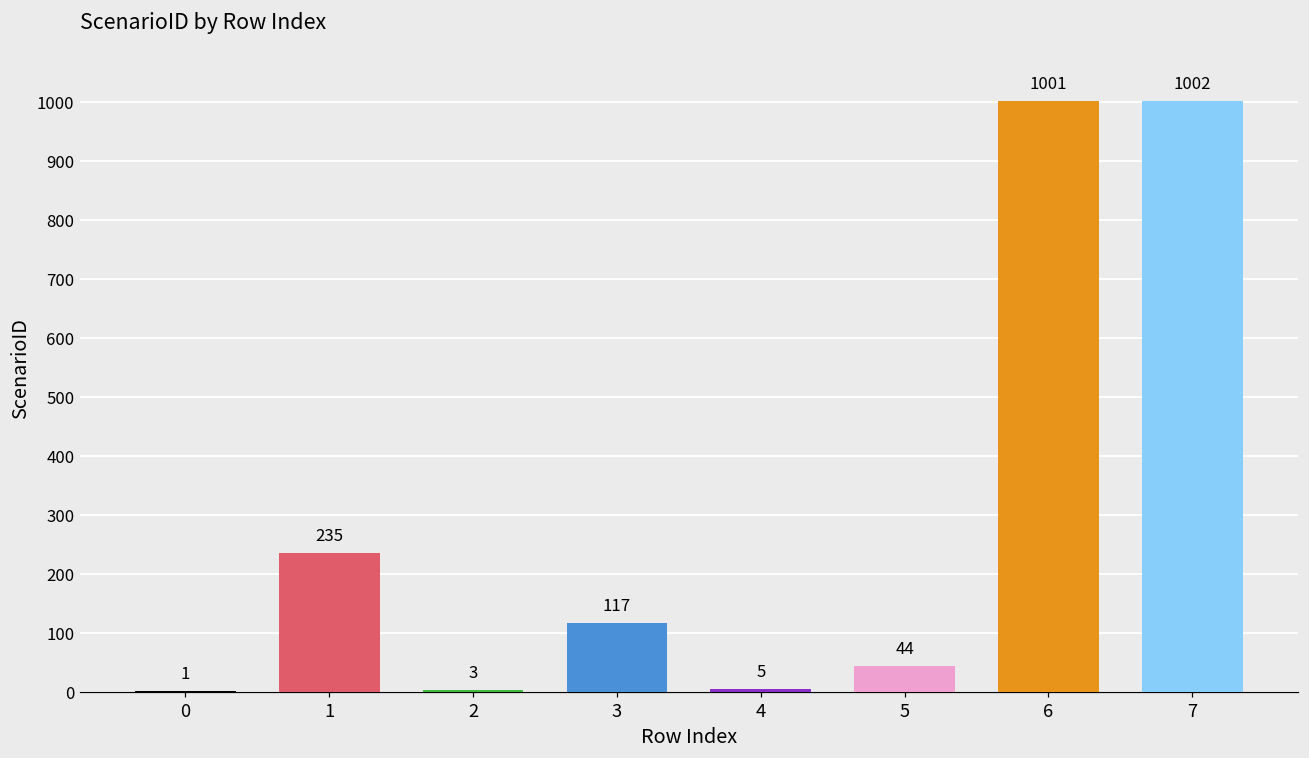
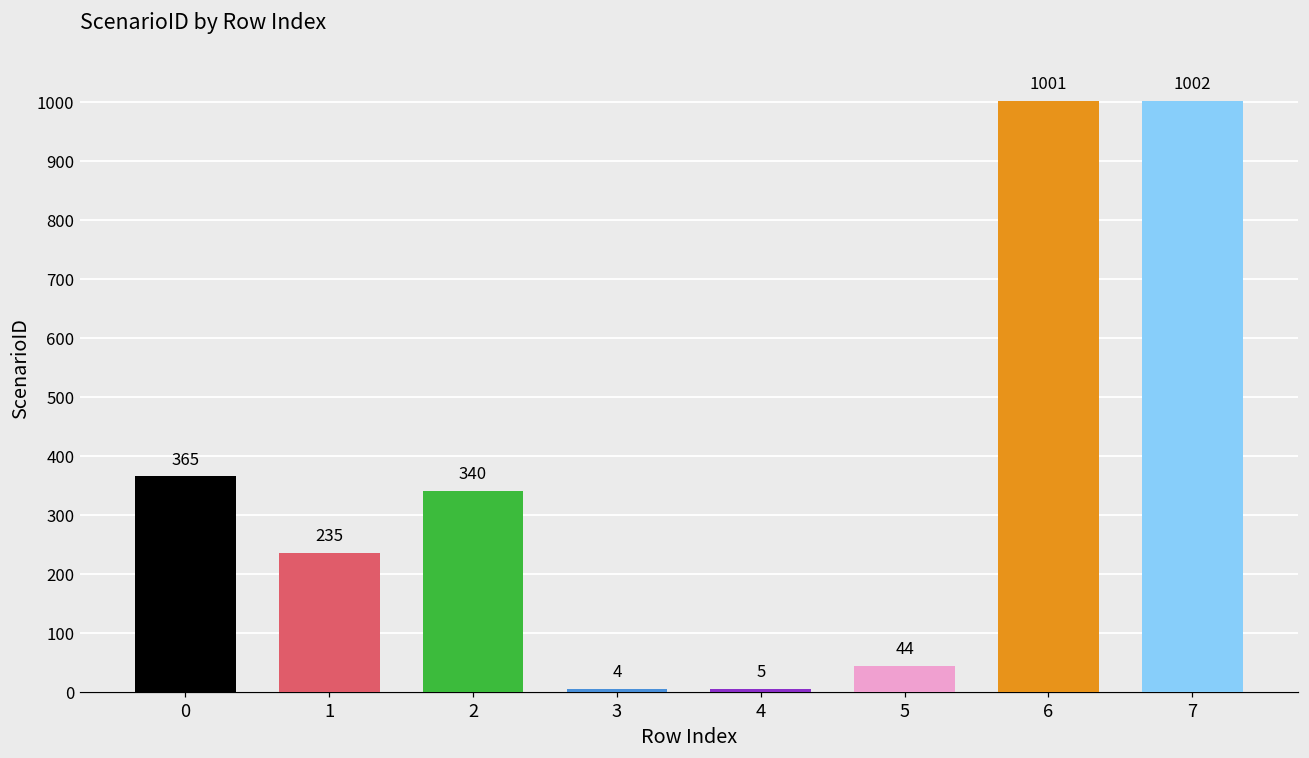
0: 1 -> 365
2: 3 -> 340
3: 117 -> 4
